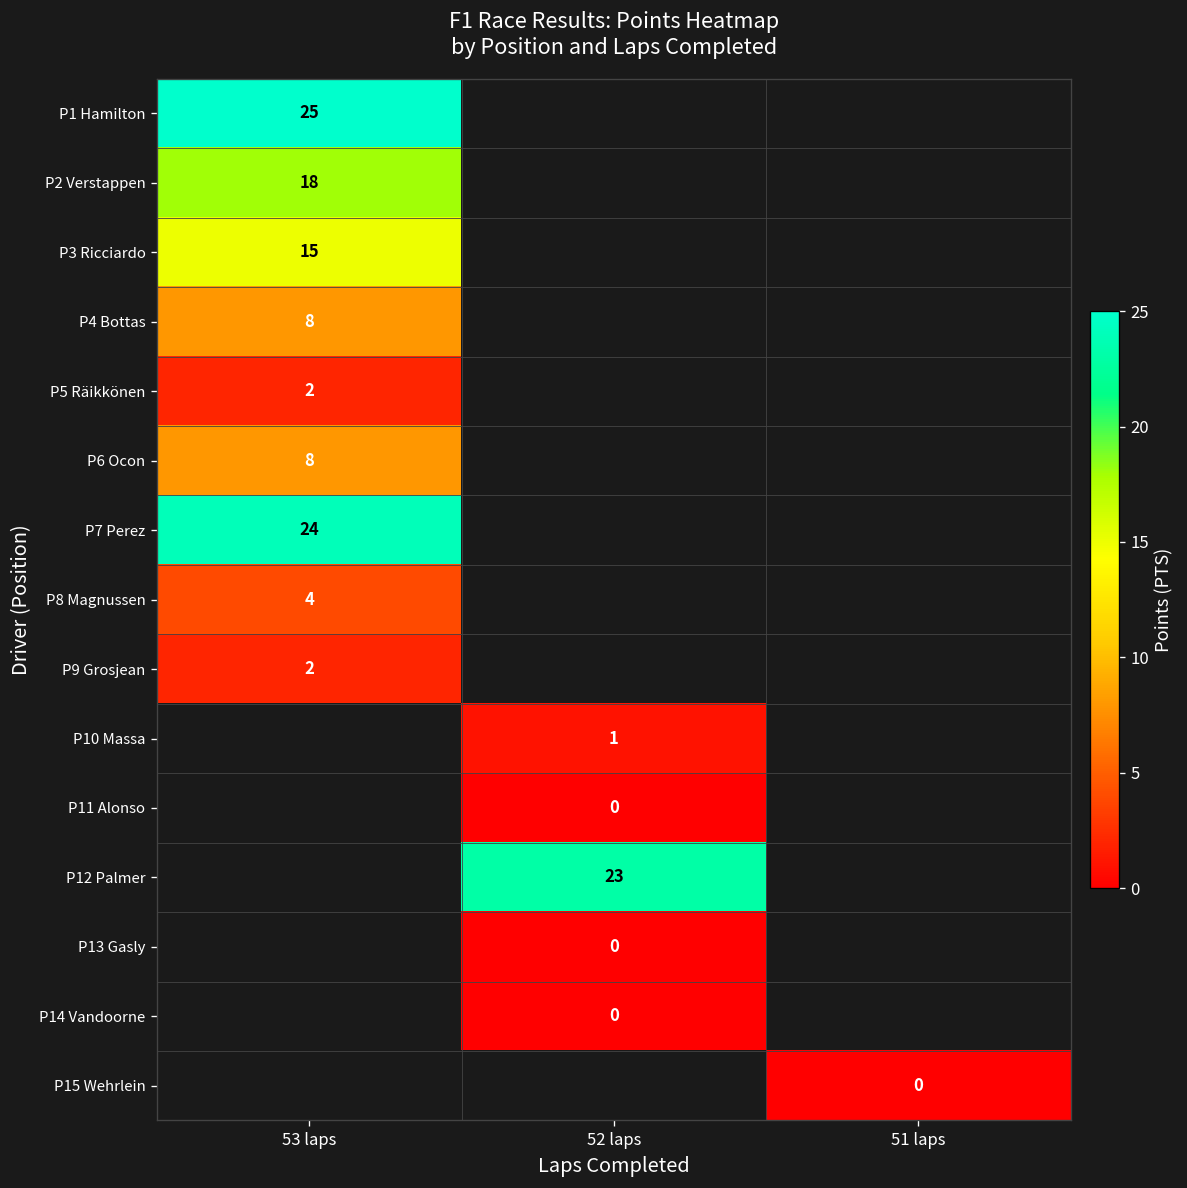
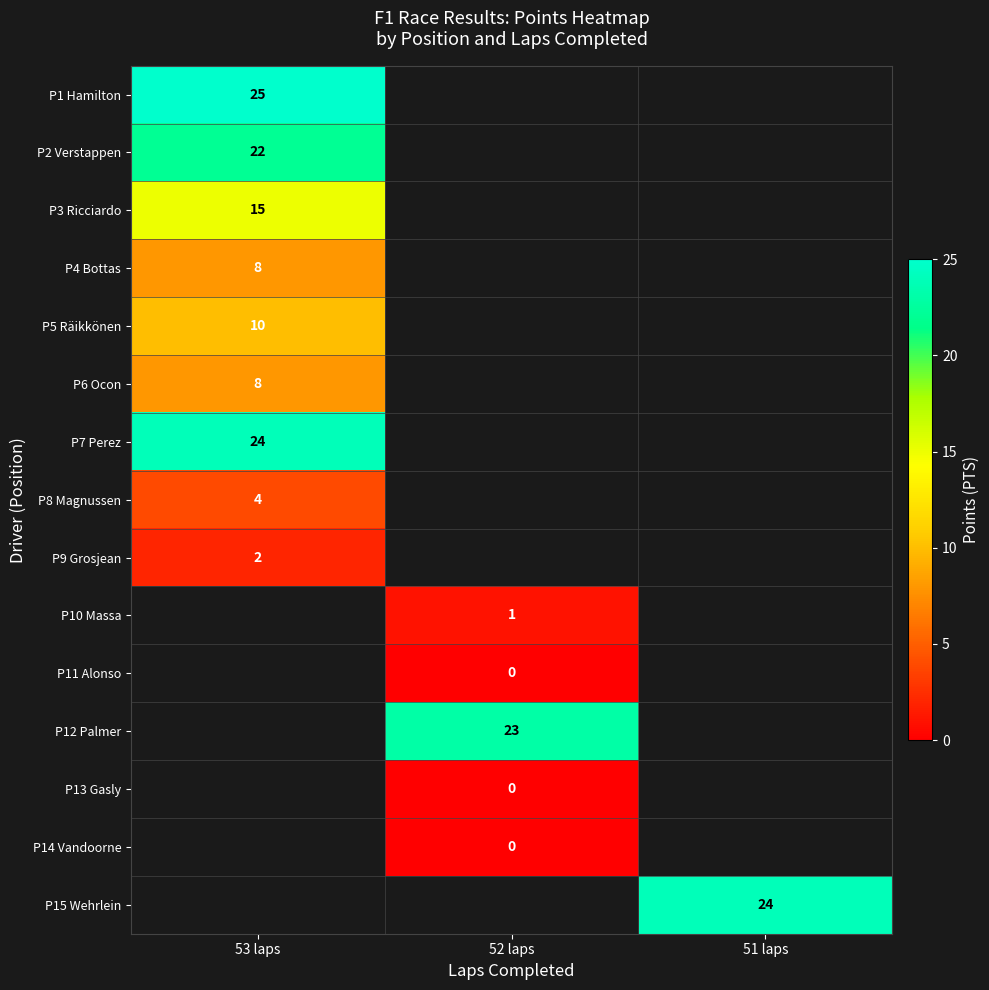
P2 Verstappen, 53 laps: 18 -> 22
P5 Räikkönen, 53 laps: 2 -> 10
P15 Wehrlein, 51 laps: 0 -> 24
